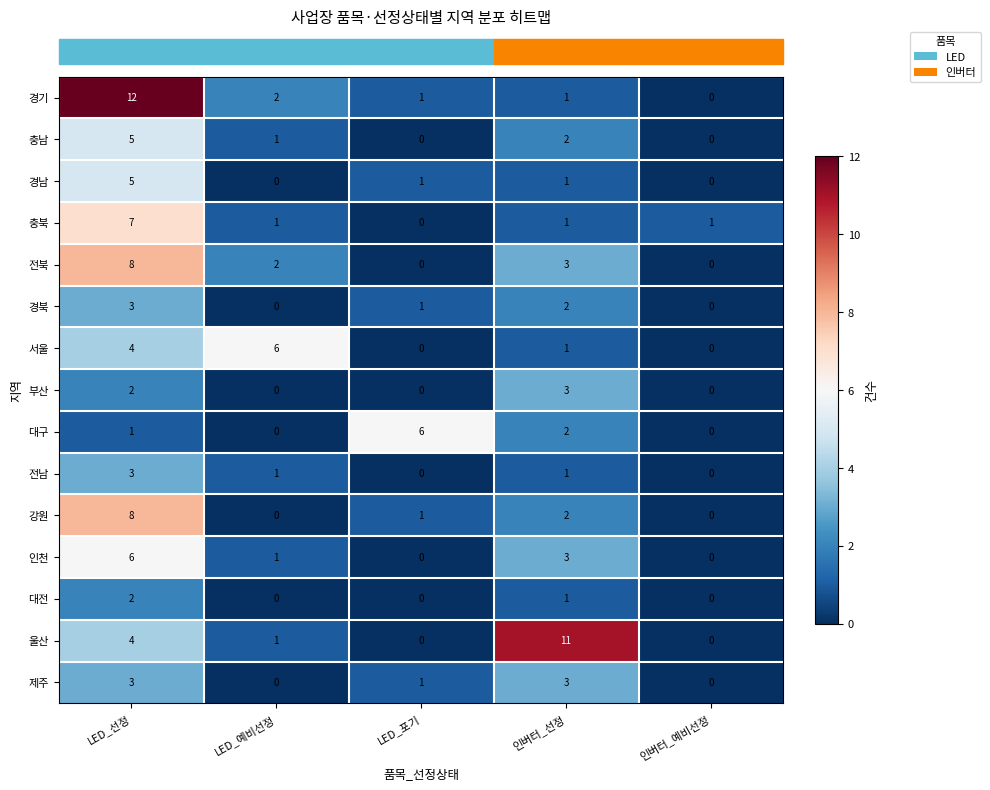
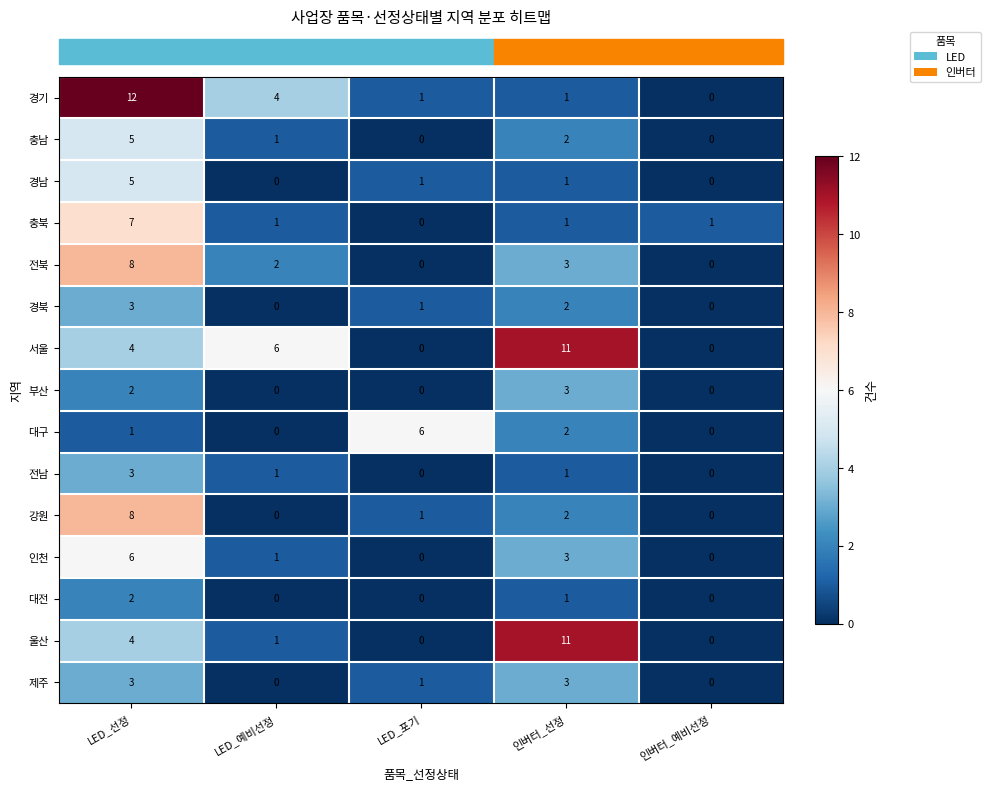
경기, LED_예비선정: 2 -> 4
서울, 인버터_선정: 1 -> 11
